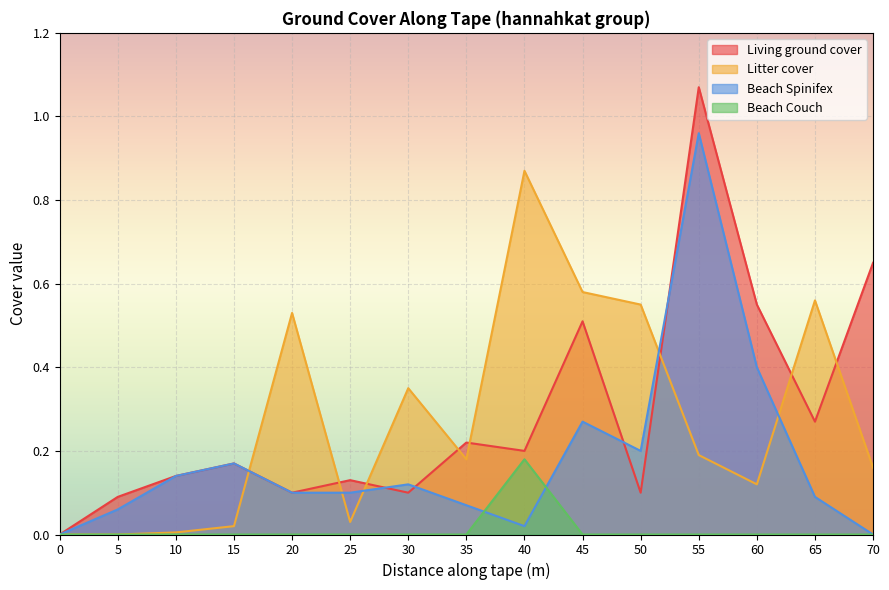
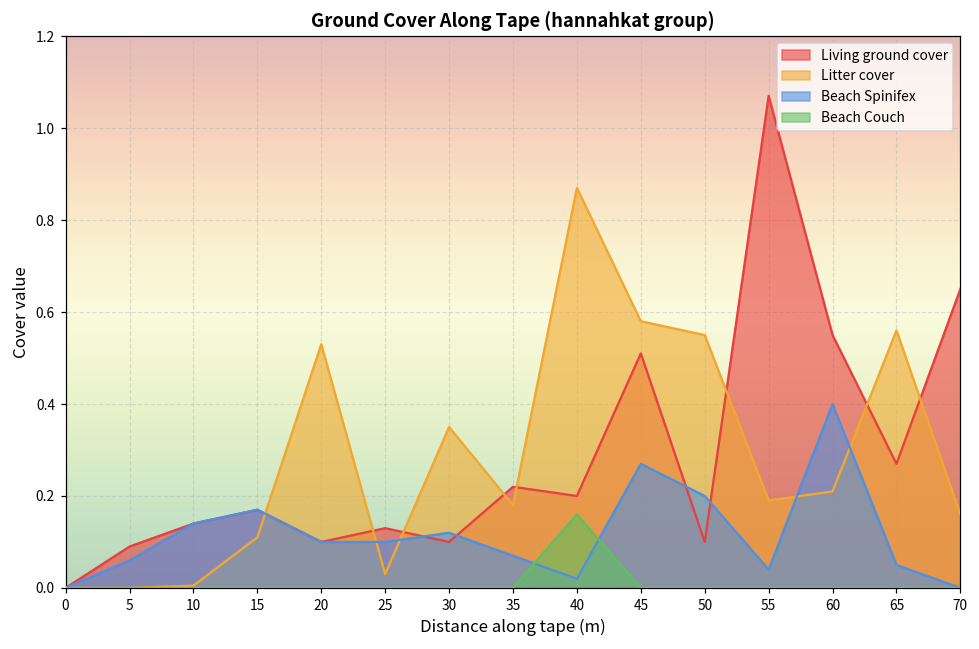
Litter cover, 15: 0.02 -> 0.11
Beach Couch, 40: 0.18 -> 0.16
Beach Spinifex, 55: 0.96 -> 0.04
Litter cover, 60: 0.12 -> 0.21
Beach Spinifex, 65: 0.09 -> 0.05
